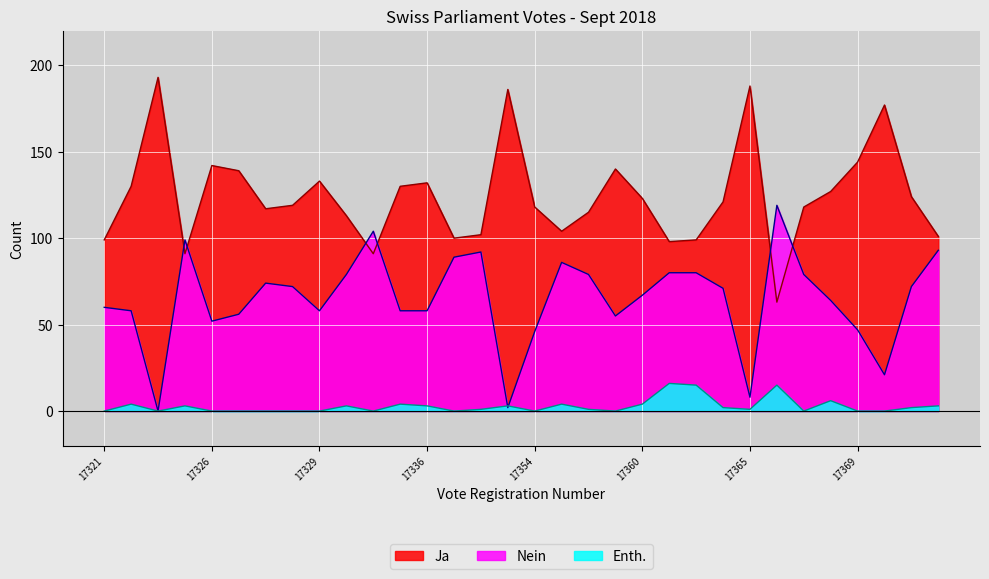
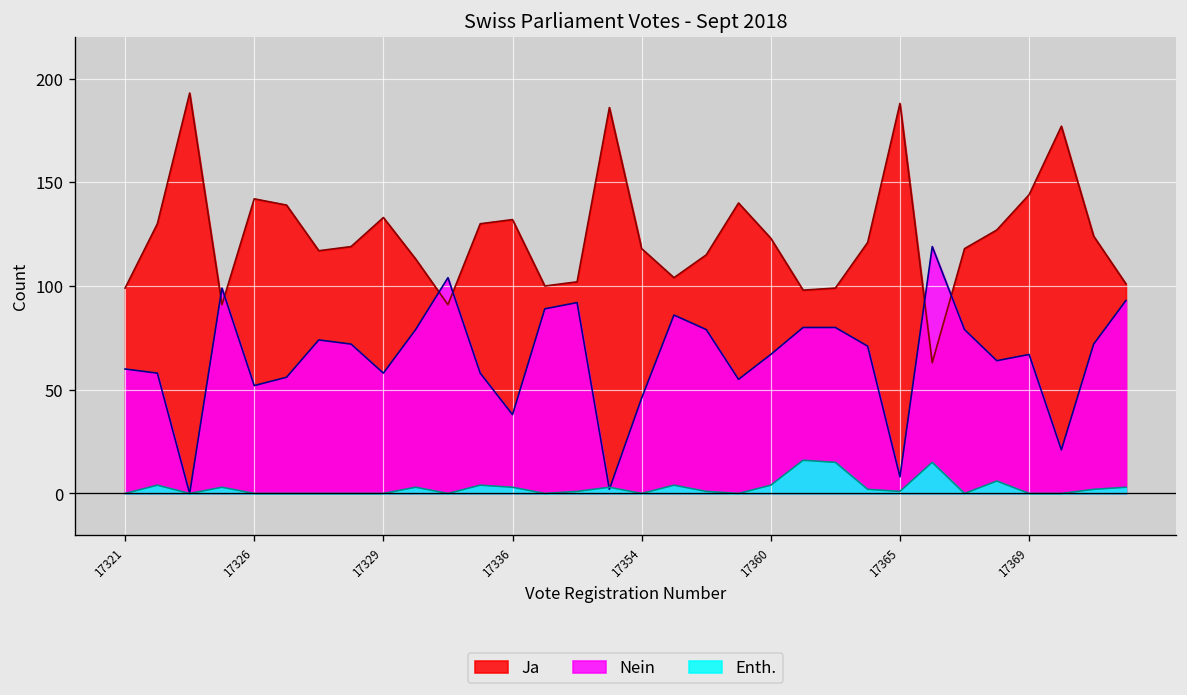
Nein, 17336: 58 -> 38
Nein, 17369: 47 -> 67
